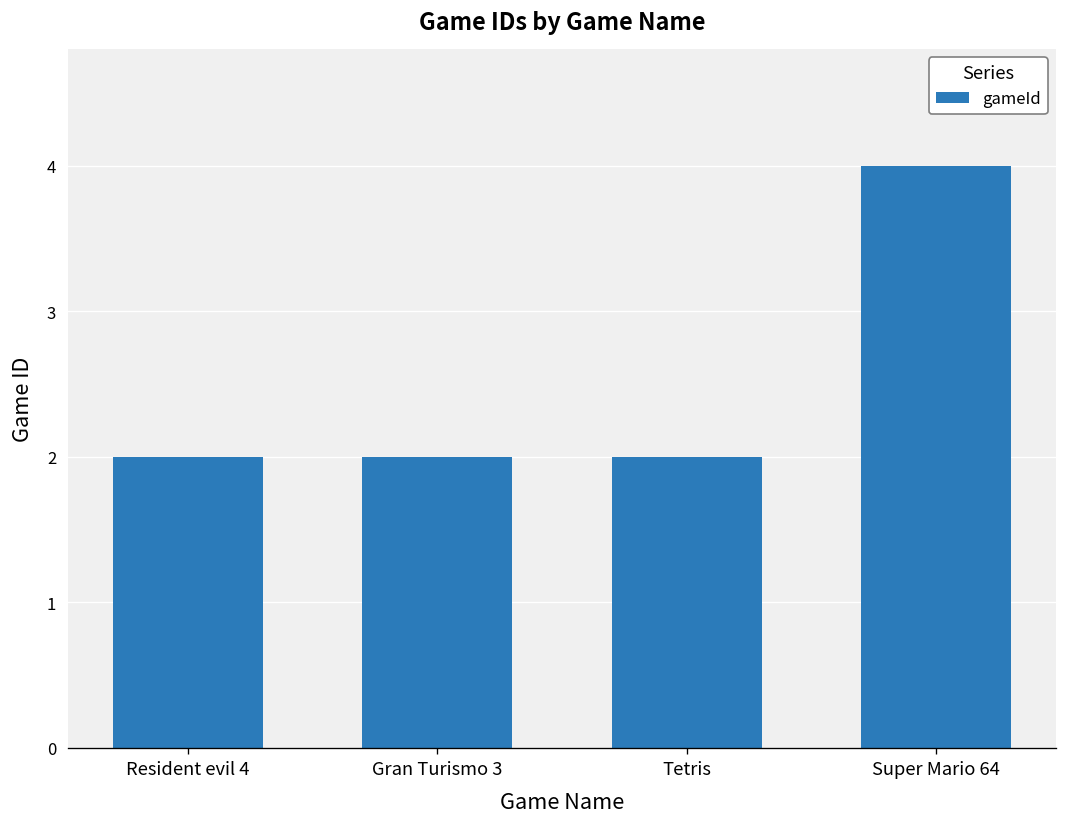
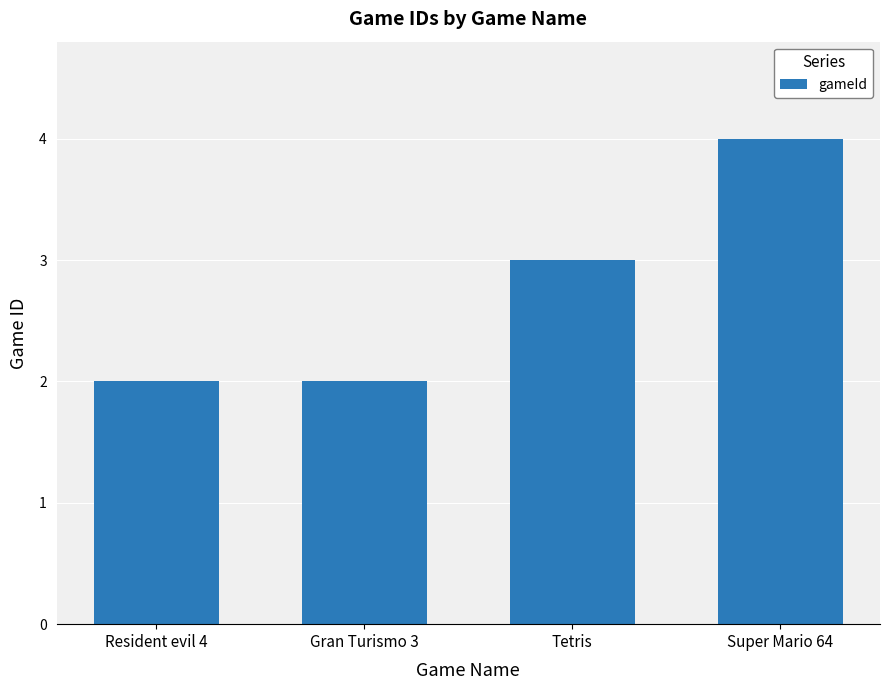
Tetris: 2 -> 3
